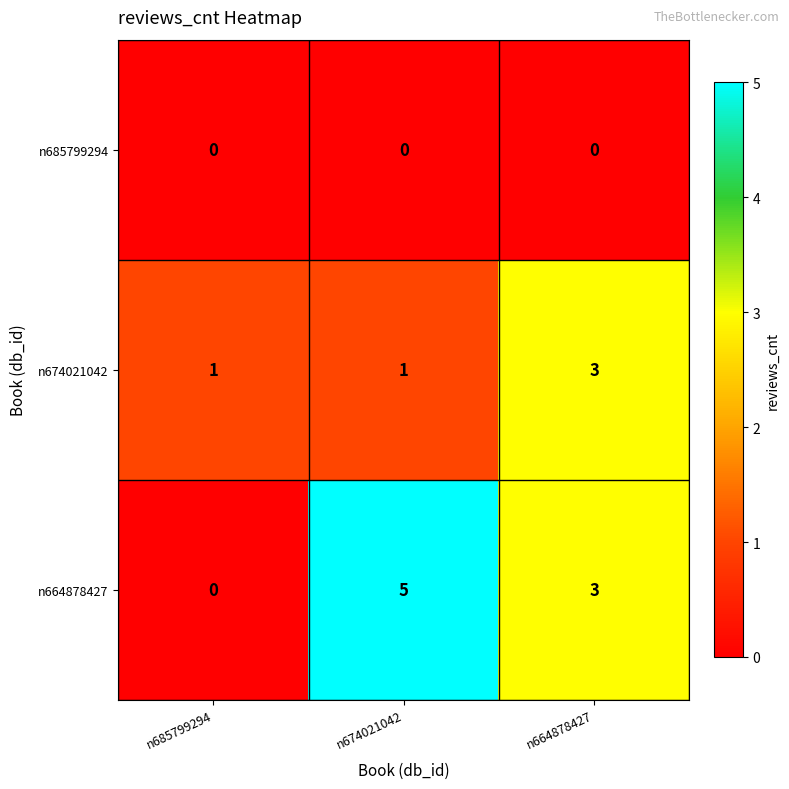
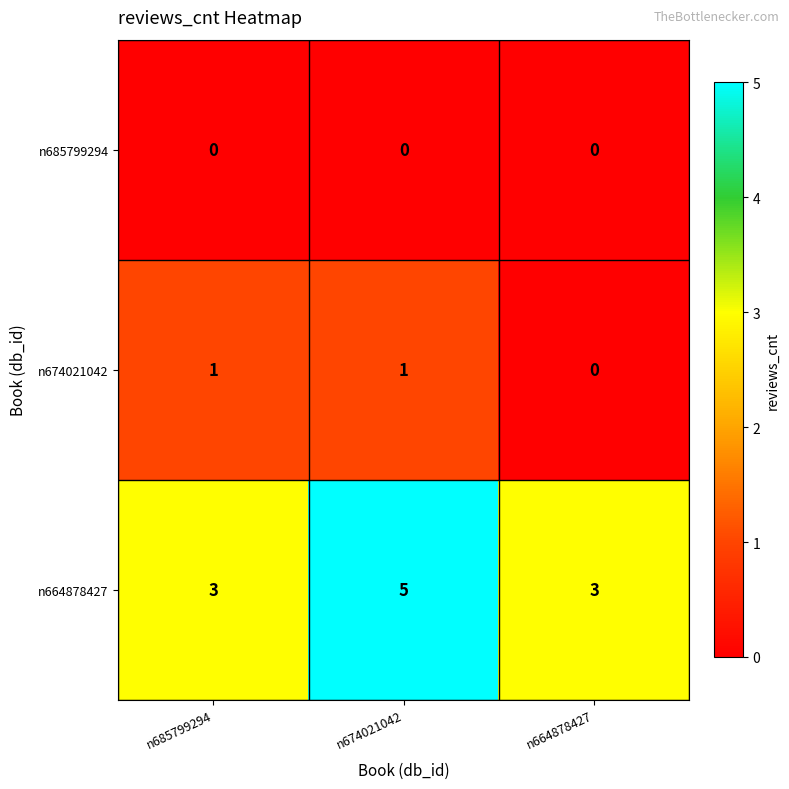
n674021042, n664878427: 3 -> 0
n664878427, n685799294: 0 -> 3
